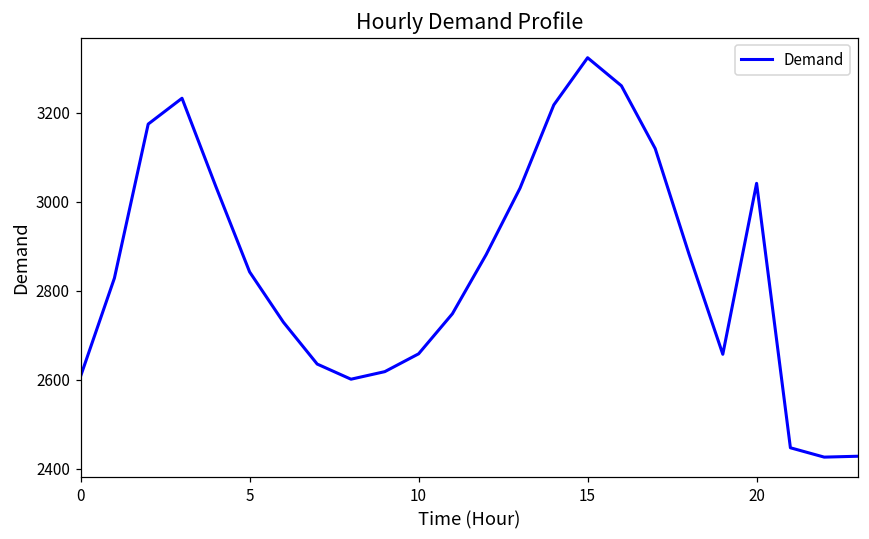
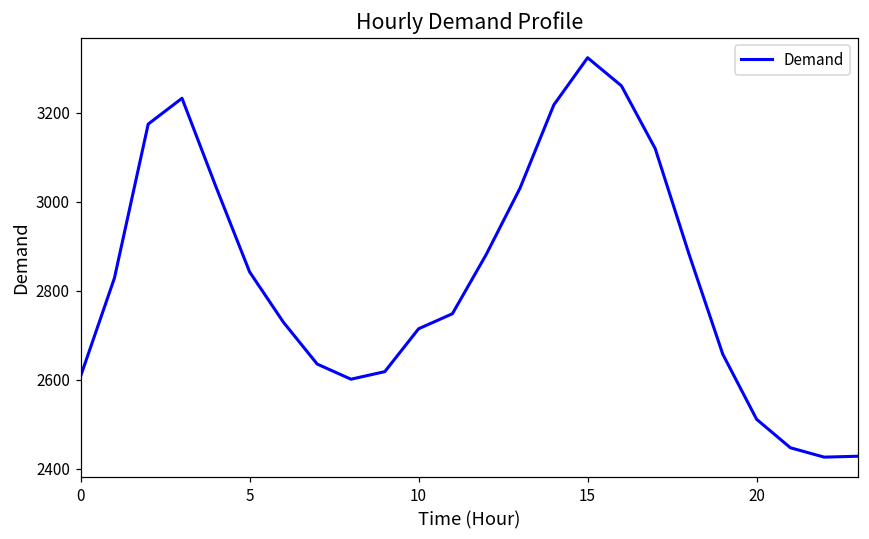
10: 2660 -> 2710
20: 3040 -> 2510
